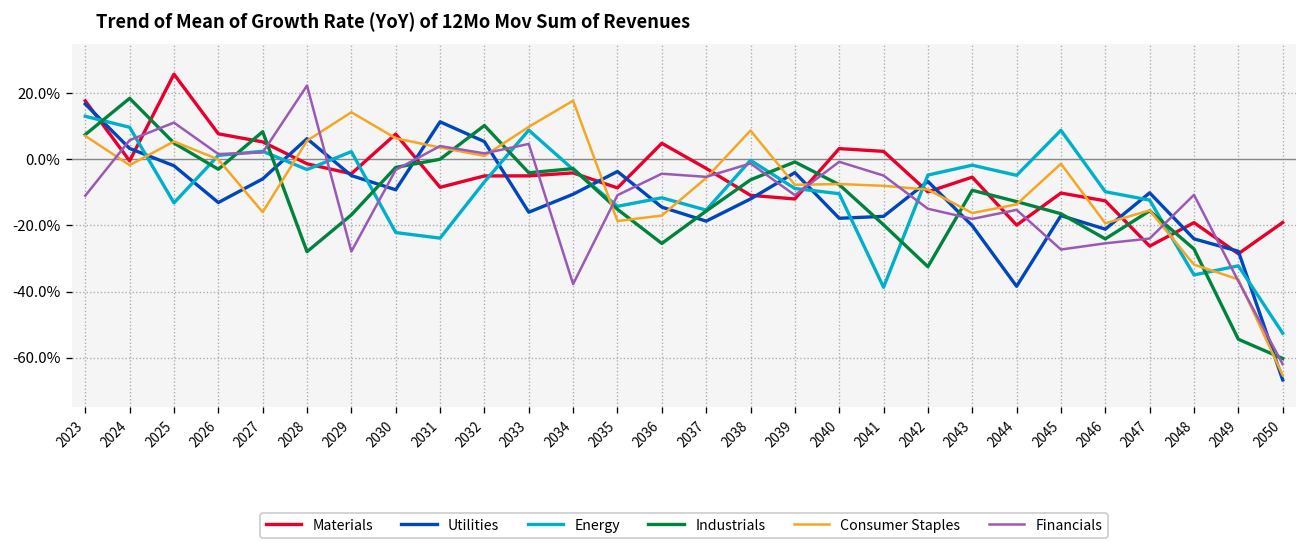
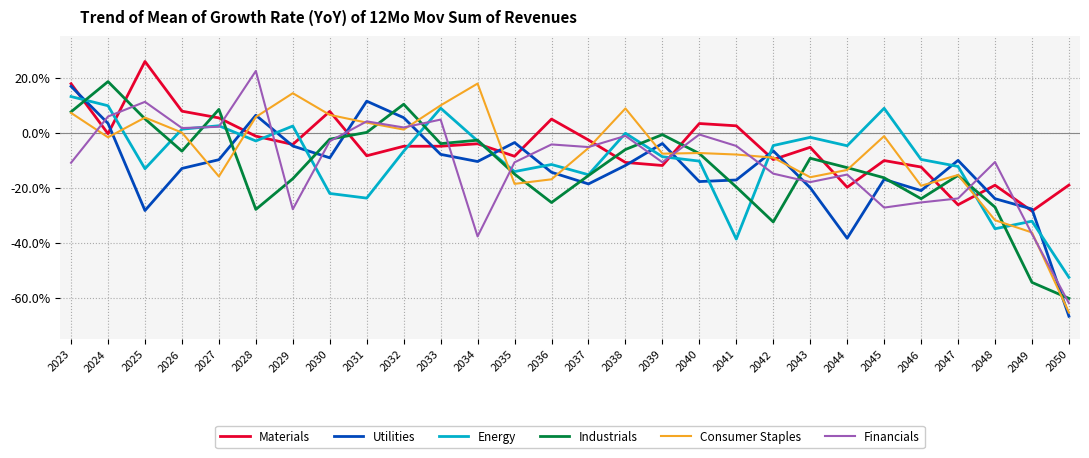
Utilities, 2025: -2% -> -28%
Industrials, 2026: -3% -> -7%
Utilities, 2027: -6% -> -10%
Utilities, 2033: -16% -> -8%
